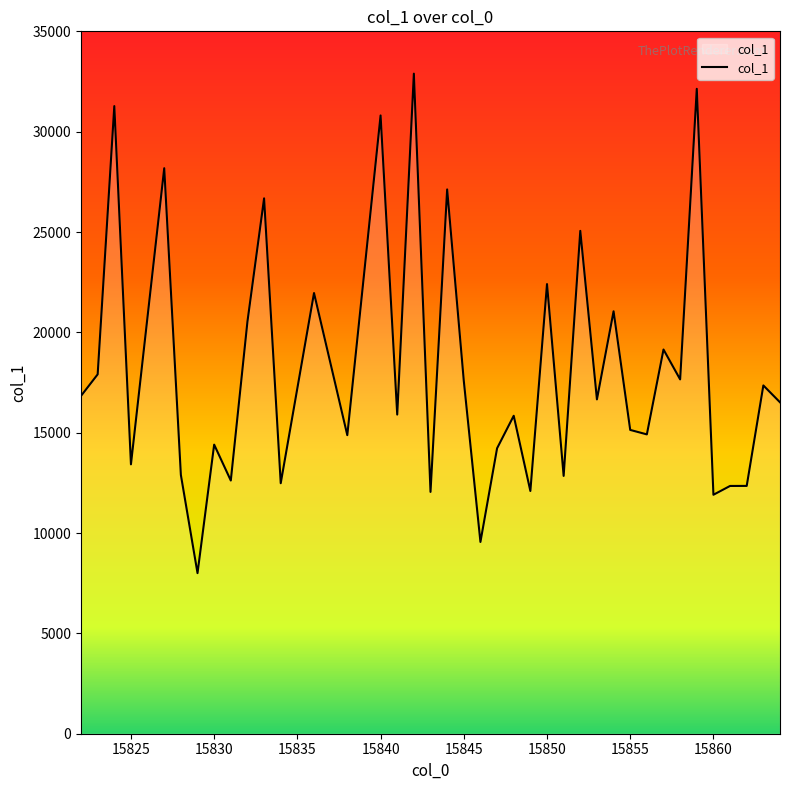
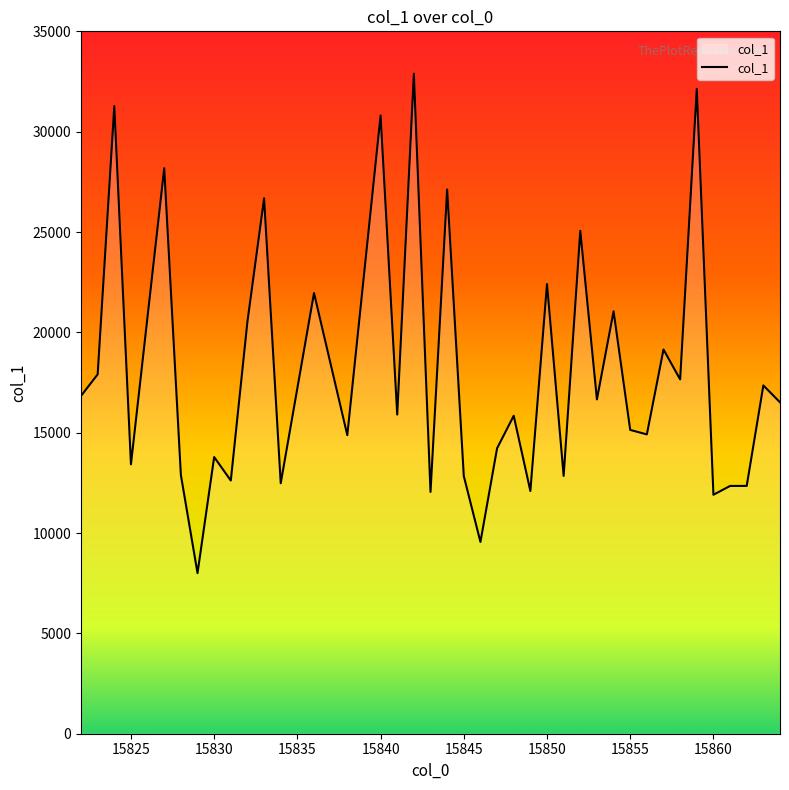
15830: 14400 -> 13800
15845: 17600 -> 12800
